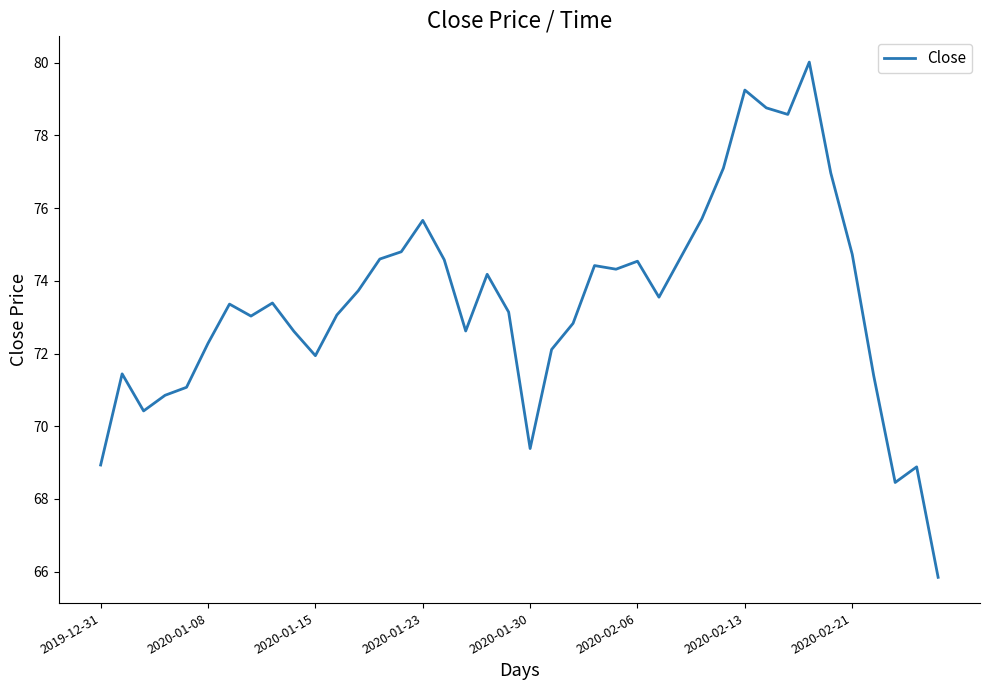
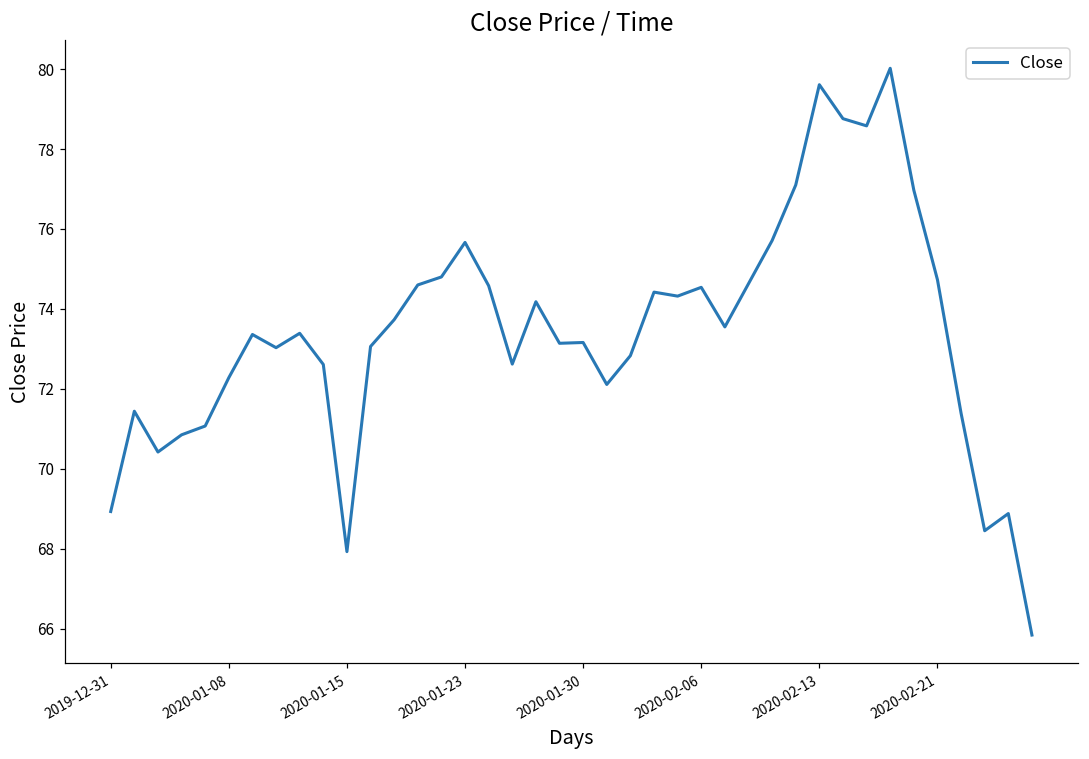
2020-01-15: 71.9 -> 67.9
2020-01-30: 69.4 -> 73.2
2020-02-13: 79.3 -> 79.6
